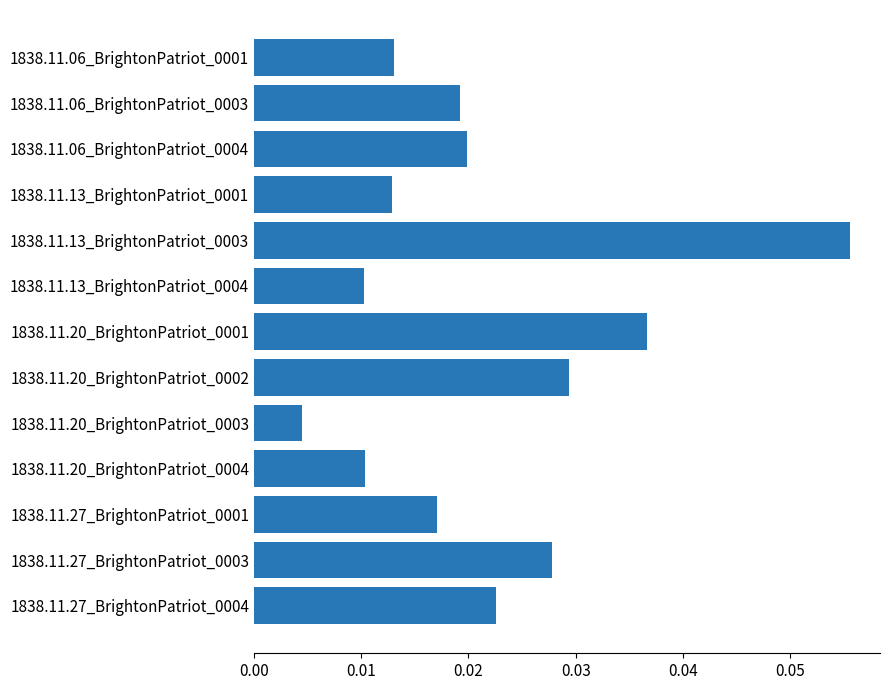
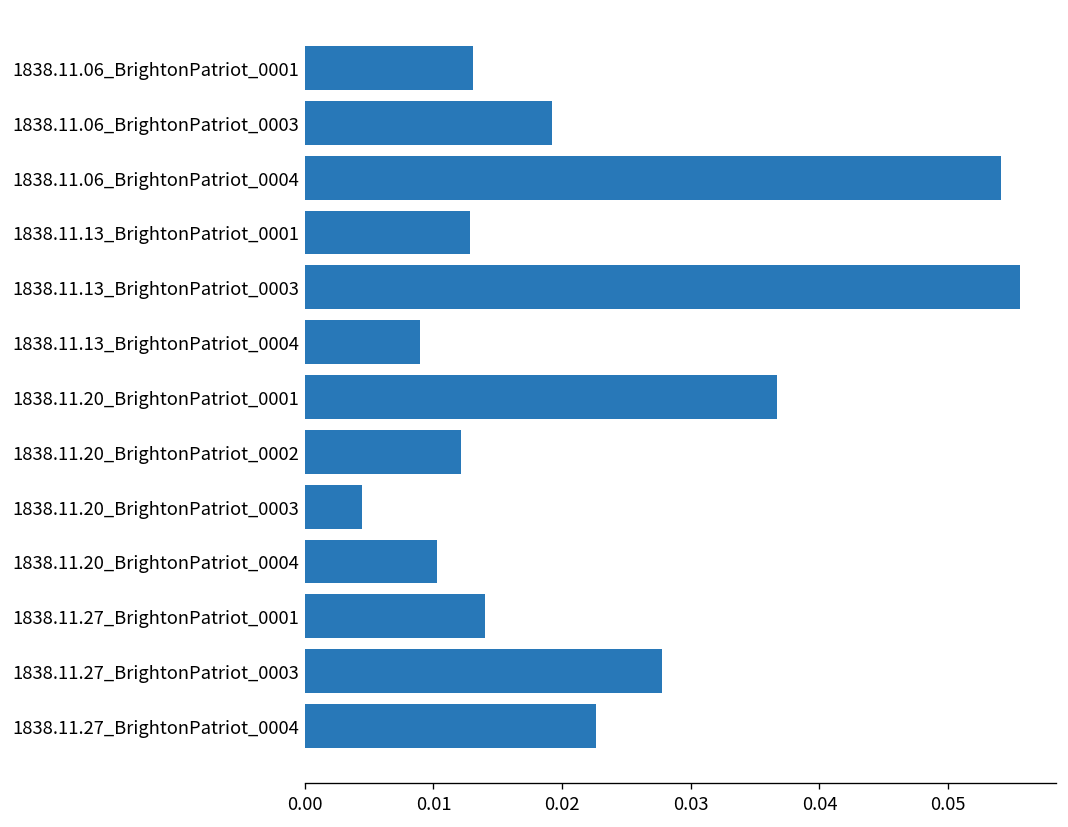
1838.11.06_BrightonPatriot_0004: 0.0199 -> 0.0541
1838.11.13_BrightonPatriot_0004: 0.0103 -> 0.0089
1838.11.20_BrightonPatriot_0002: 0.0293 -> 0.0121
1838.11.27_BrightonPatriot_0001: 0.0171 -> 0.0140
